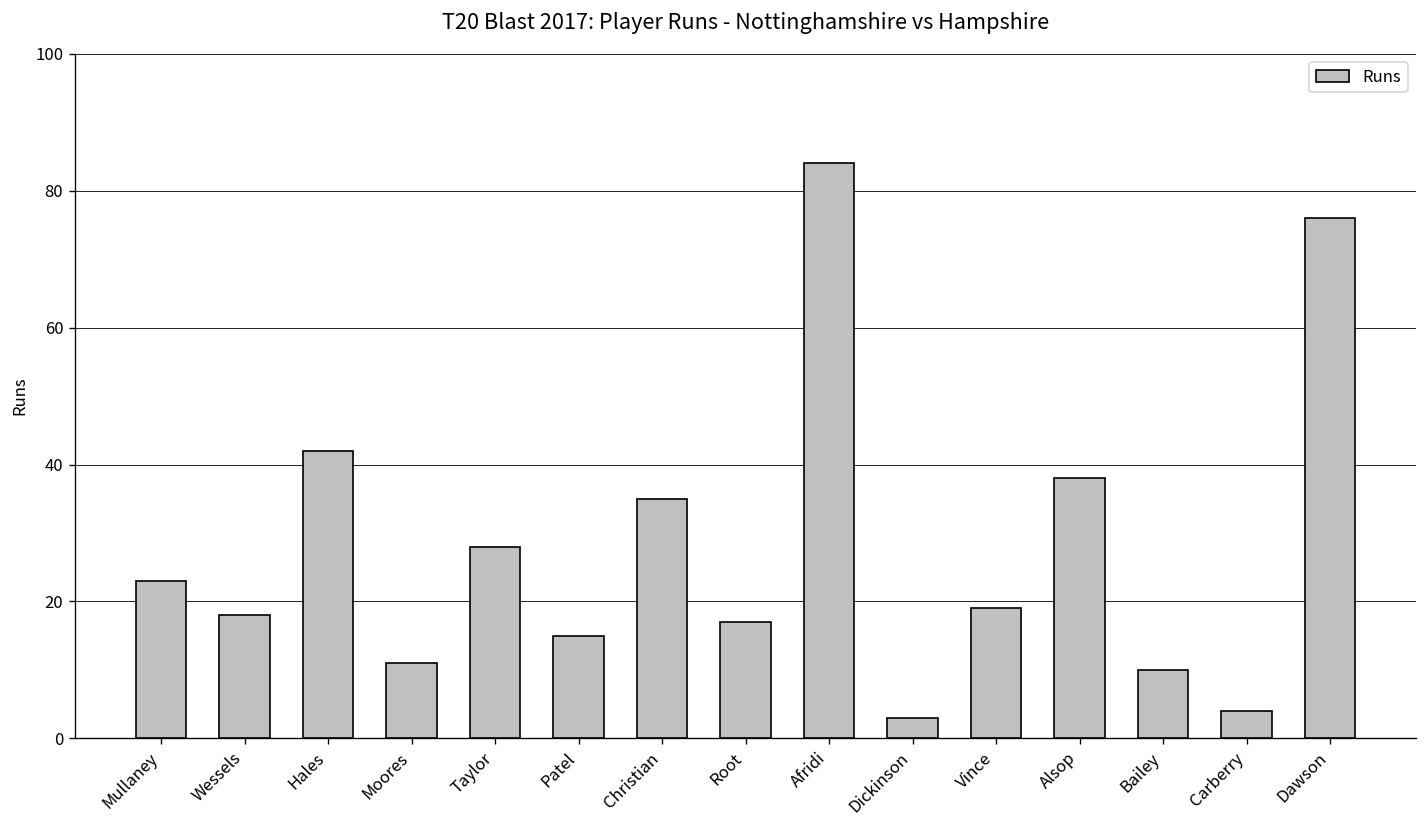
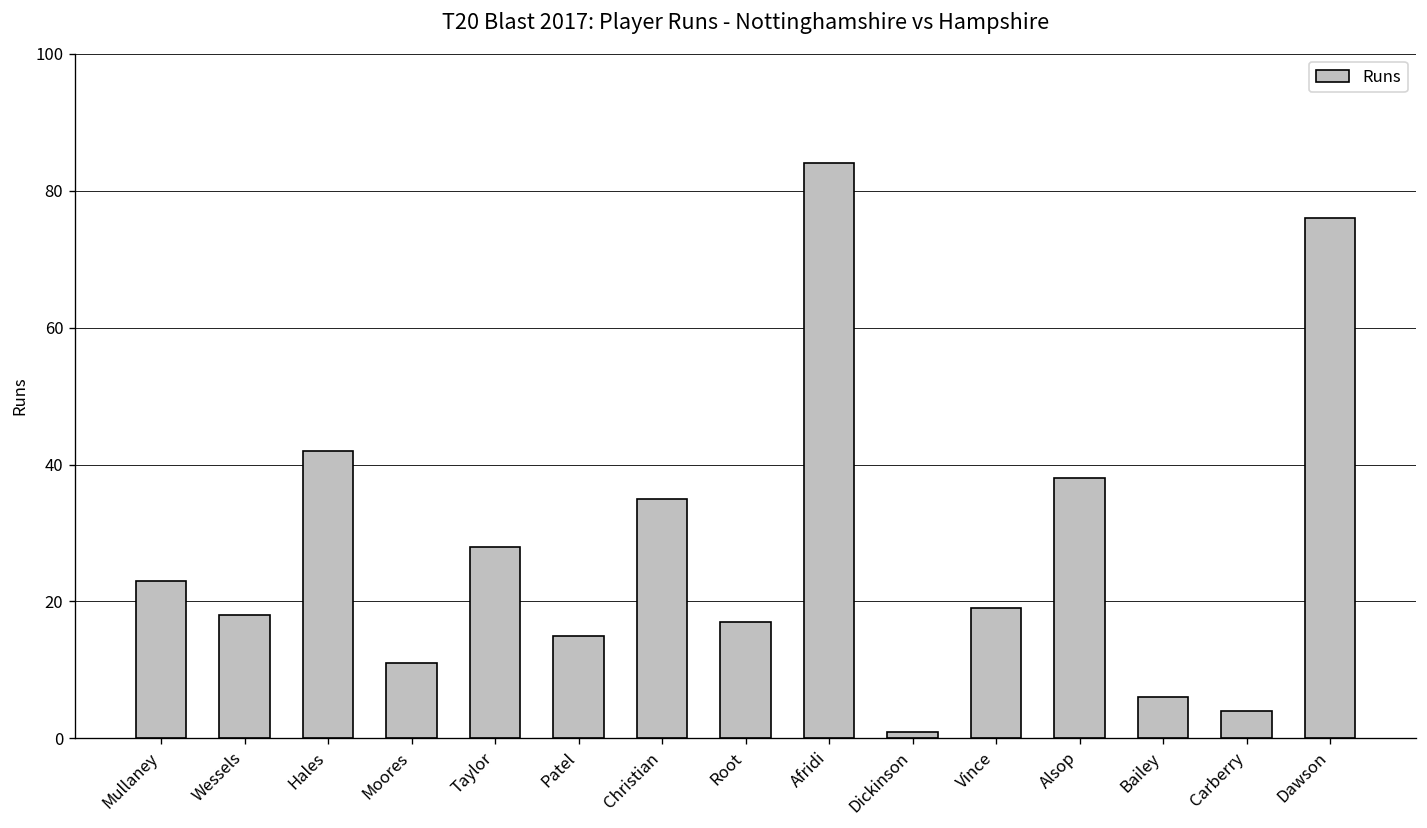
Dickinson: 3 -> 1
Bailey: 10 -> 6
